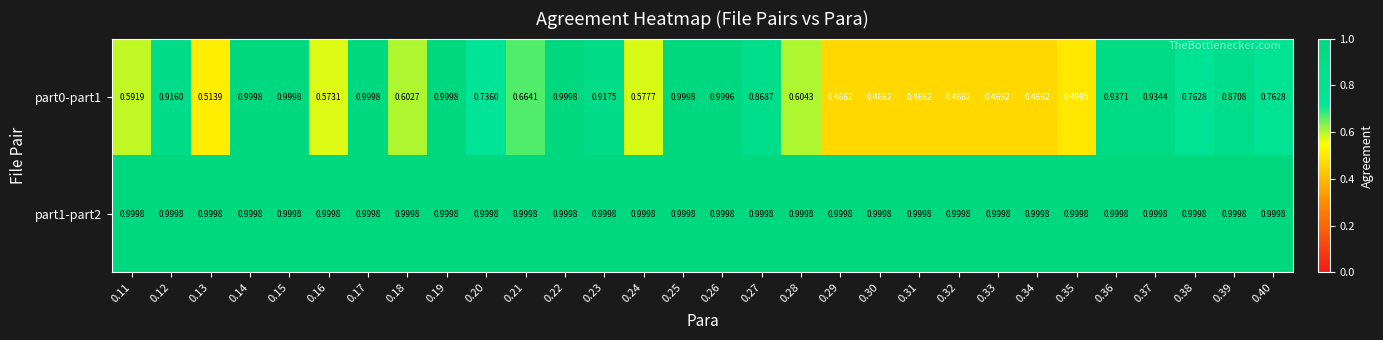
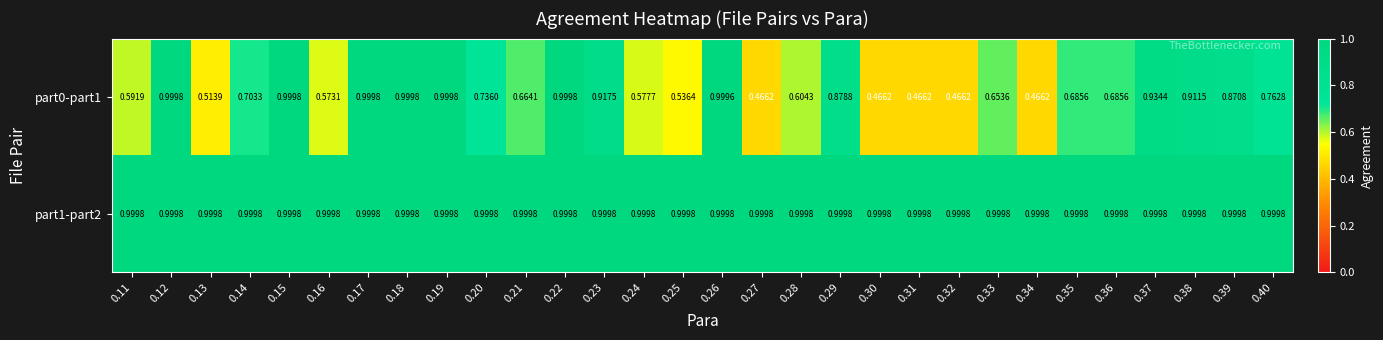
part0-part1, 0.12: 0.9160 -> 0.9998
part0-part1, 0.14: 0.9998 -> 0.7033
part0-part1, 0.18: 0.6027 -> 0.9998
part0-part1, 0.25: 0.9998 -> 0.5364
part0-part1, 0.27: 0.8687 -> 0.4662
part0-part1, 0.29: 0.4662 -> 0.8788
part0-part1, 0.33: 0.4662 -> 0.6536
part0-part1, 0.35: 0.4995 -> 0.6856
part0-part1, 0.36: 0.9371 -> 0.6856
part0-part1, 0.38: 0.7628 -> 0.9115
